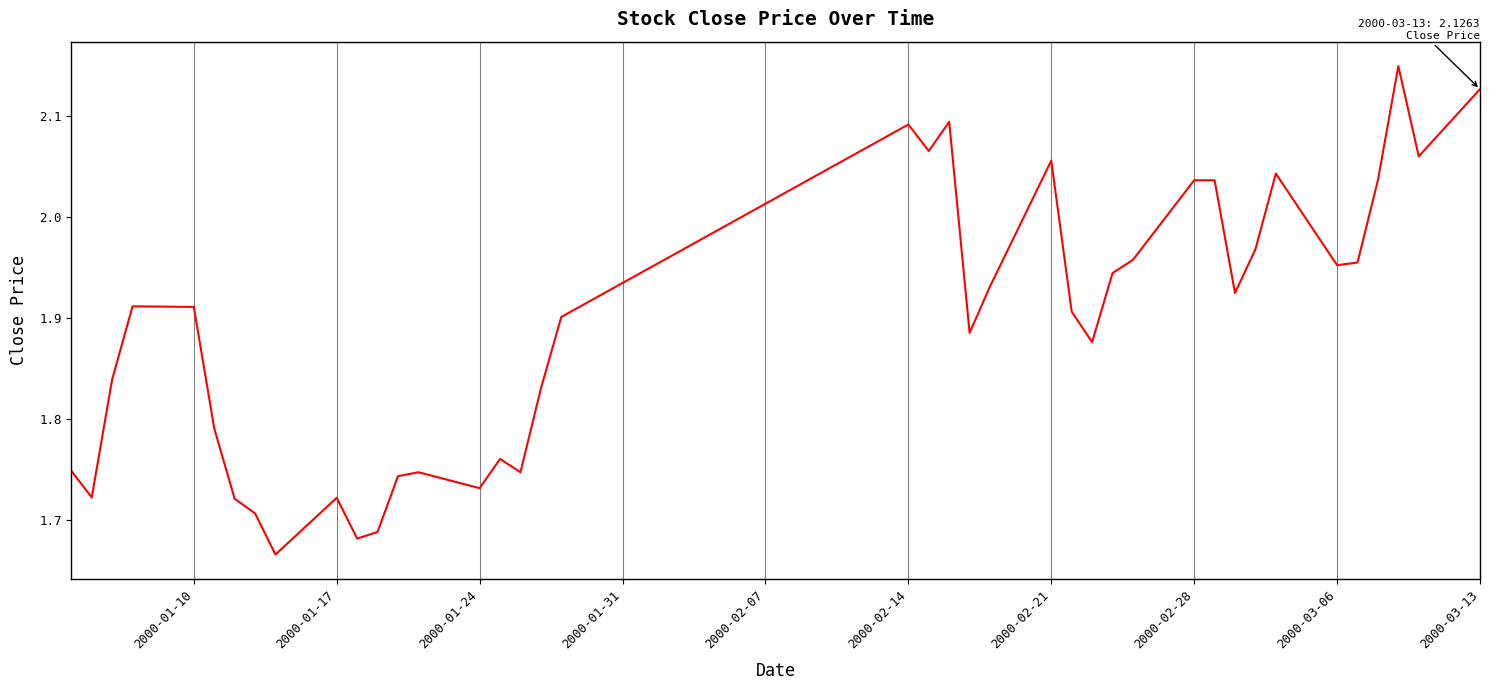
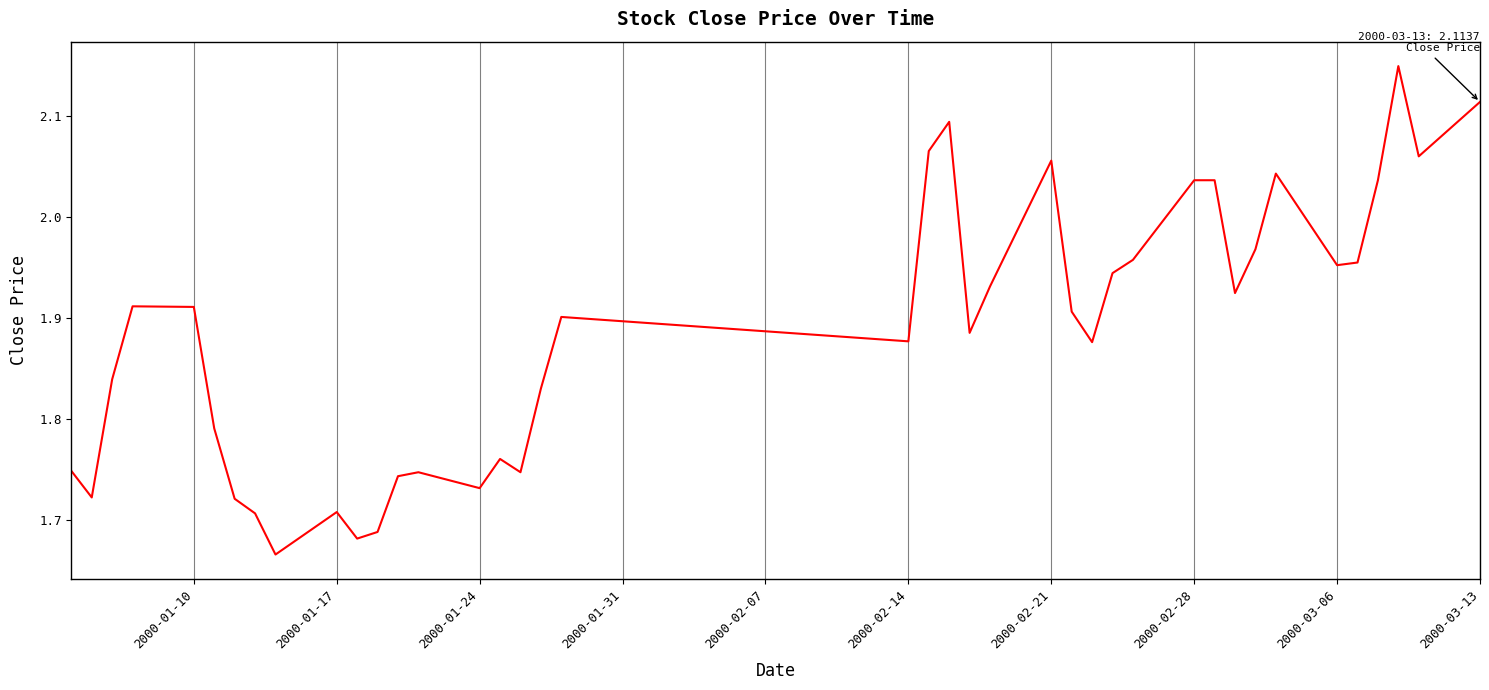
2000-01-17: 1.722 -> 1.708
2000-02-14: 2.091 -> 1.877
2000-03-13: 2.1263 -> 2.1137
